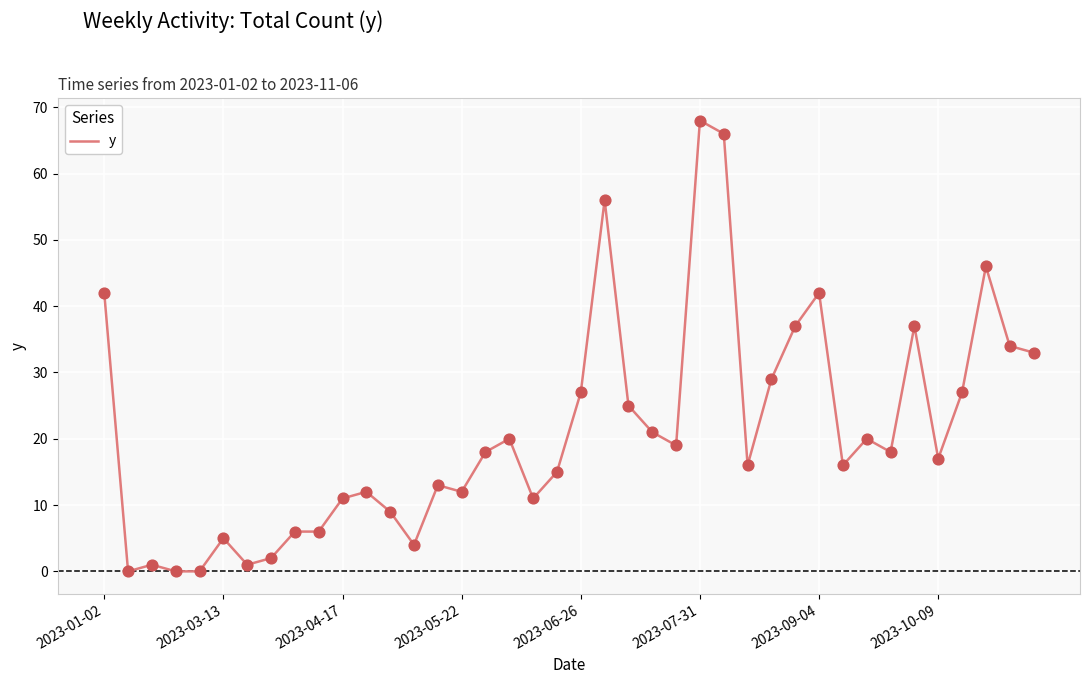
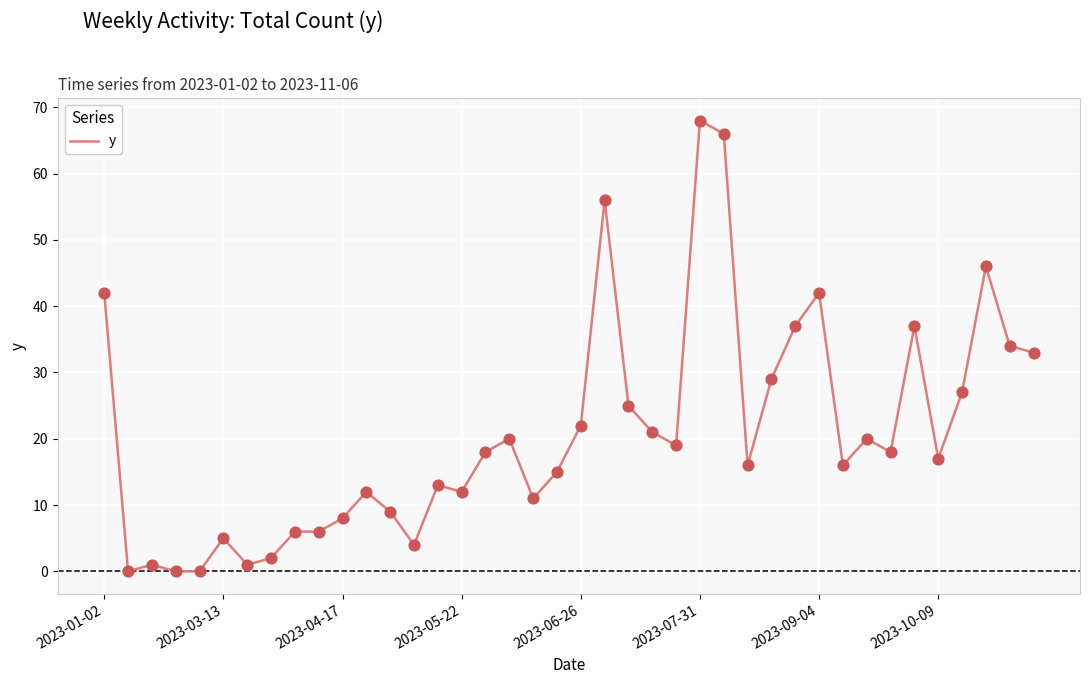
2023-04-17: 11 -> 8
2023-06-26: 27 -> 22
